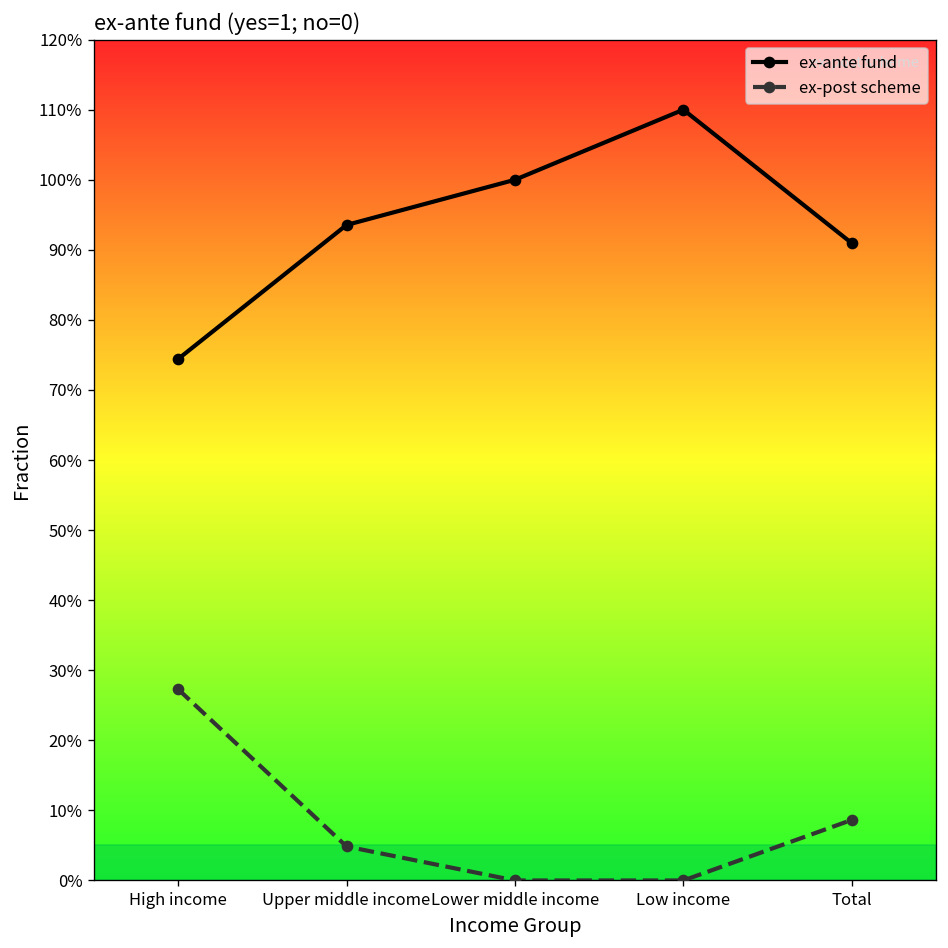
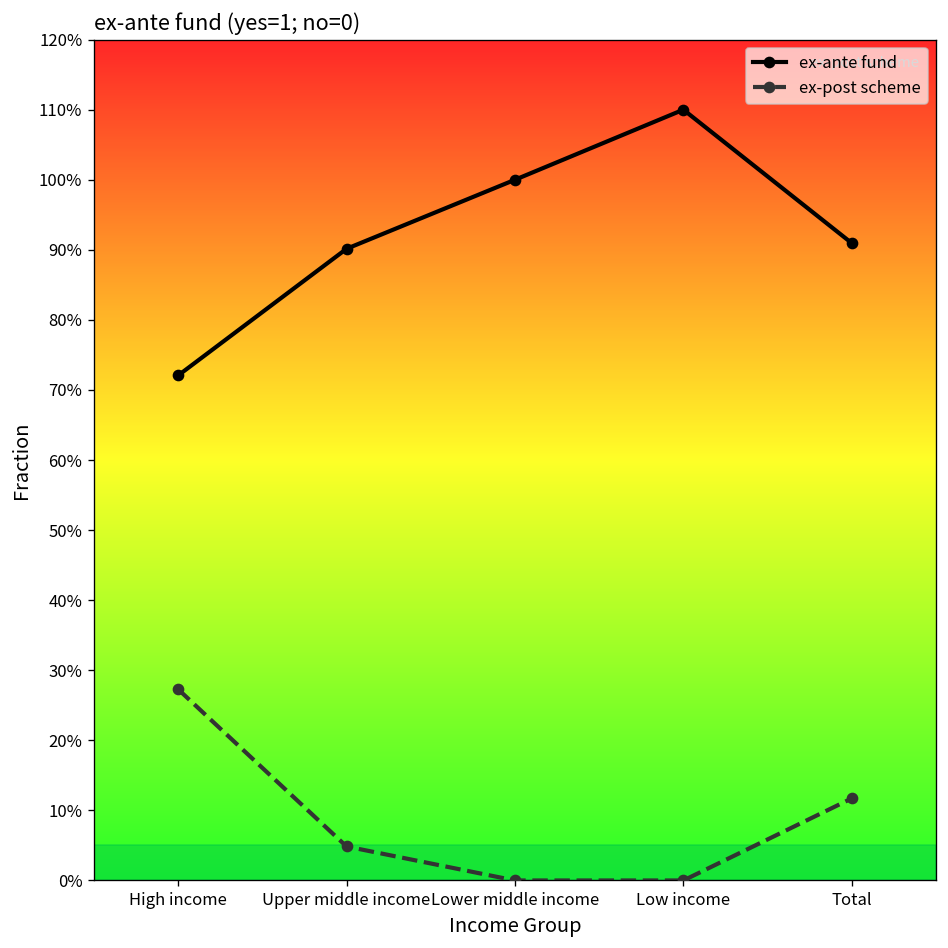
ex-ante fund, High income: 74% -> 72%
ex-ante fund, Upper middle income: 94% -> 90%
ex-post scheme, Total: 9% -> 12%
